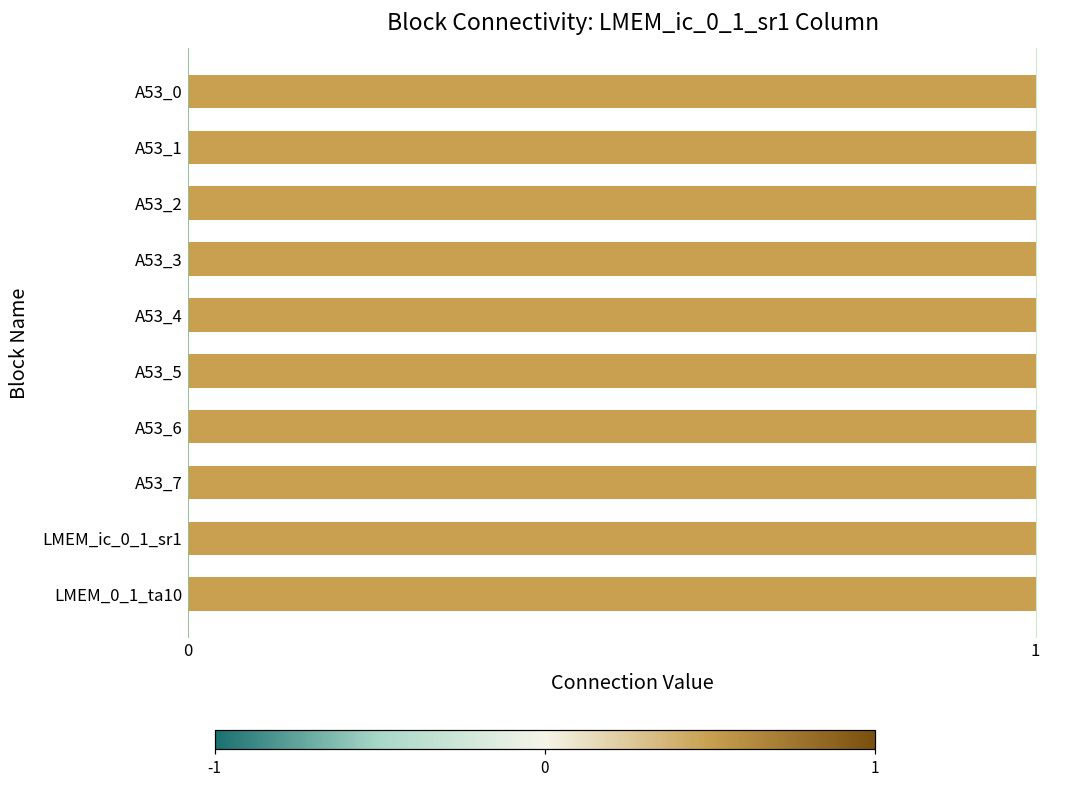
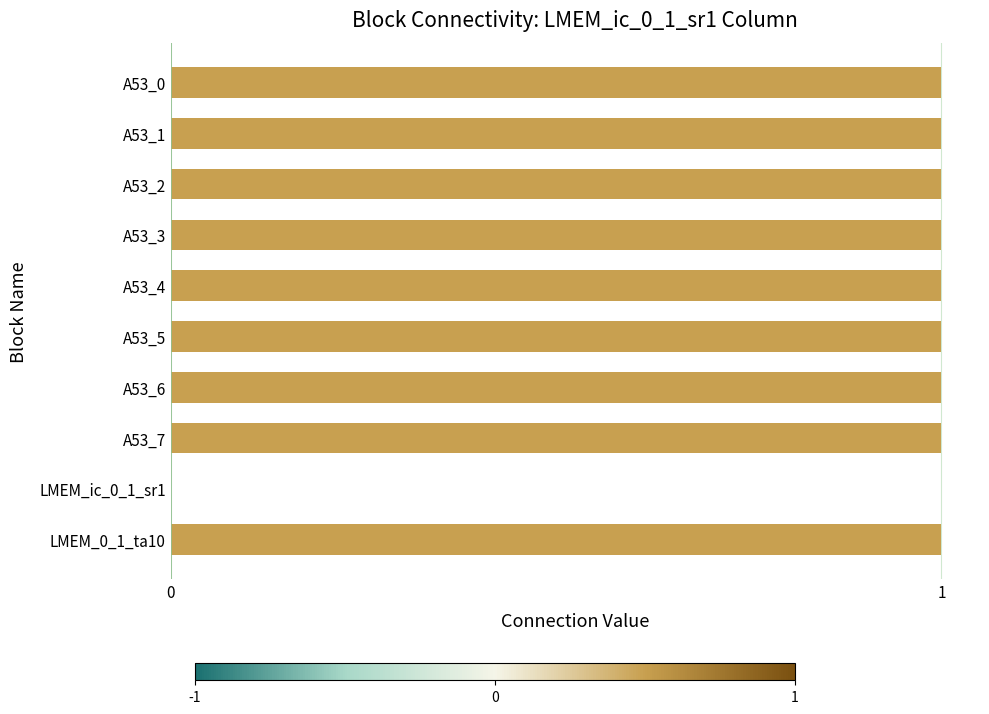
LMEM_ic_0_1_sr1: 1 -> 0
